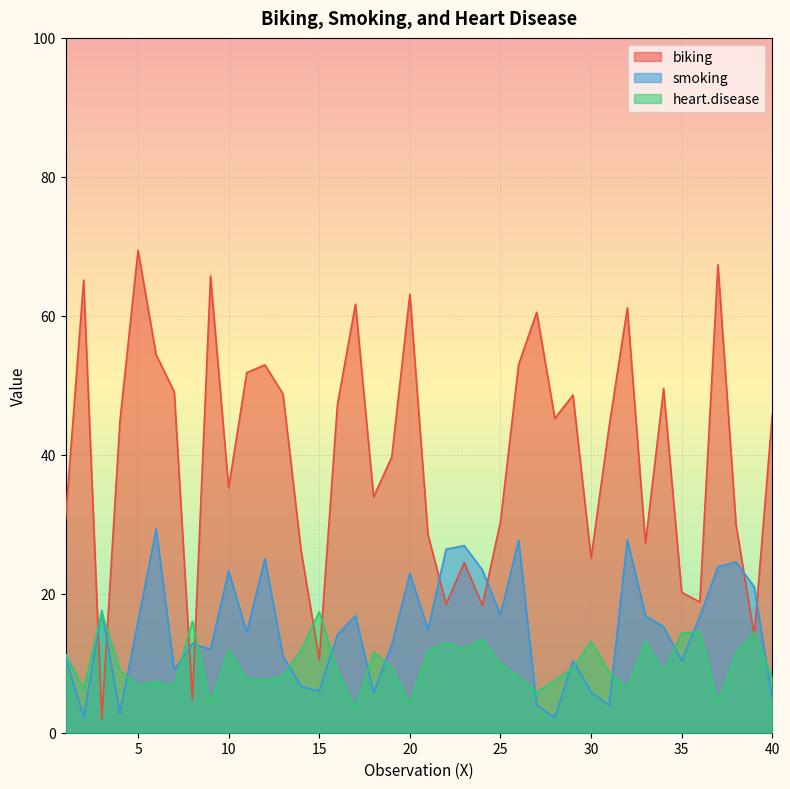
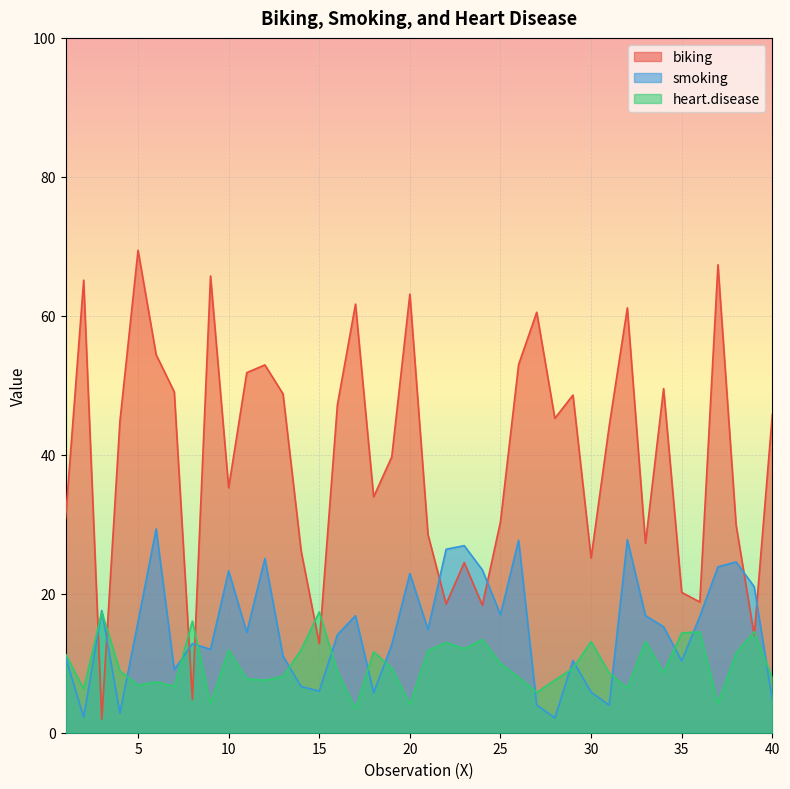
biking, 15: 11 -> 13
